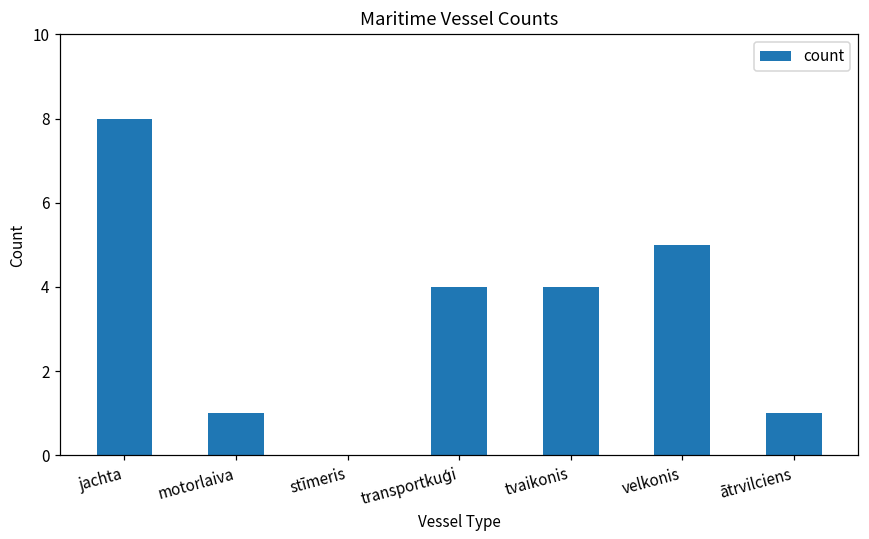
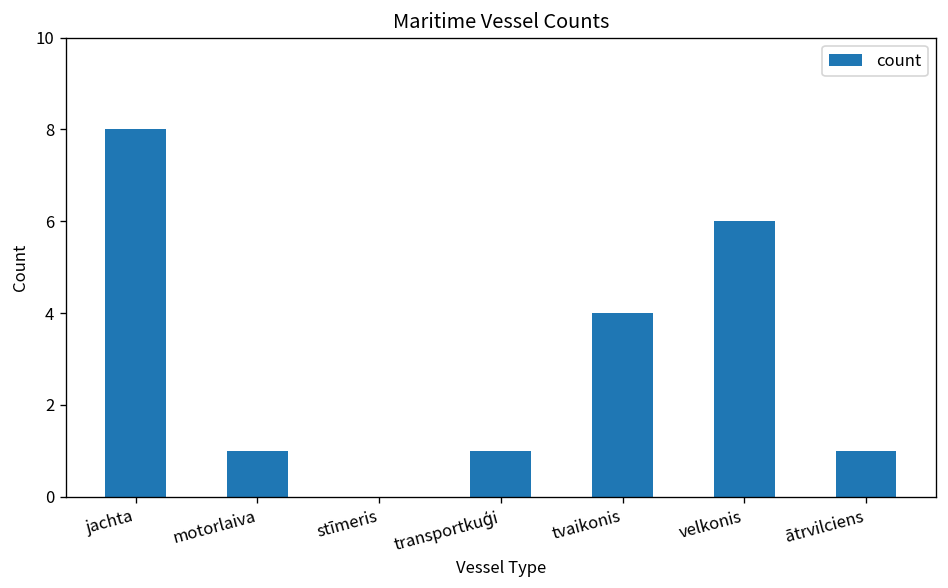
transportkuģi: 4 -> 1
velkonis: 5 -> 6
